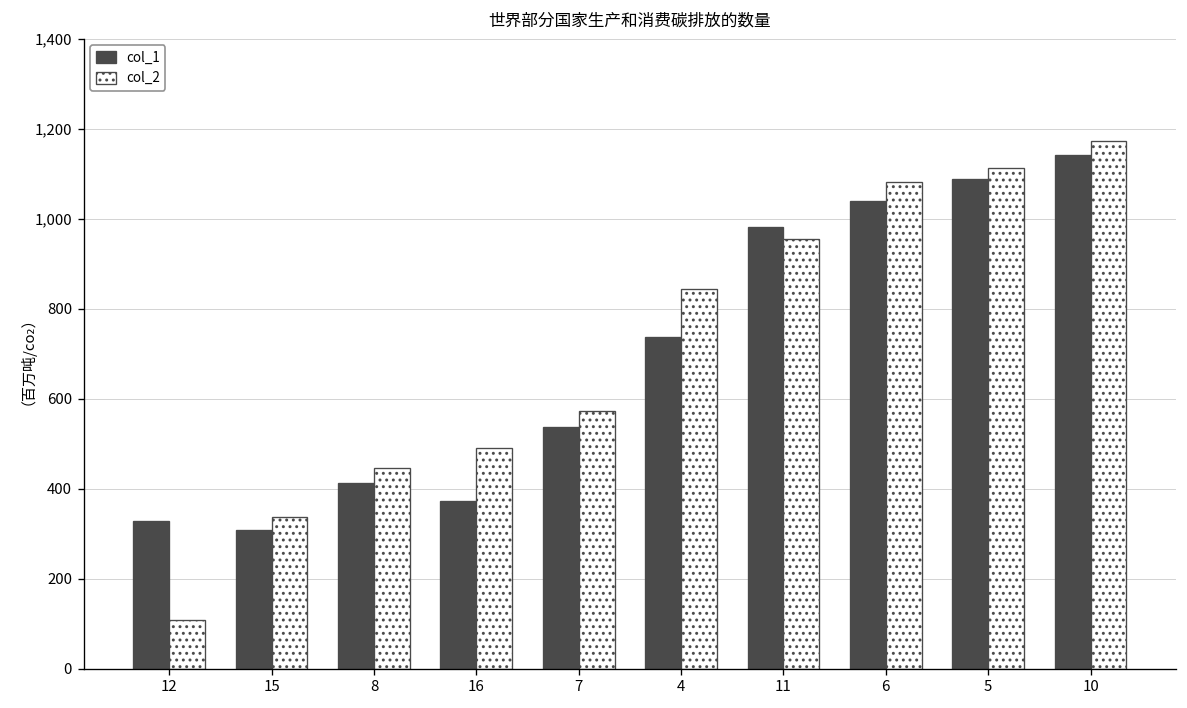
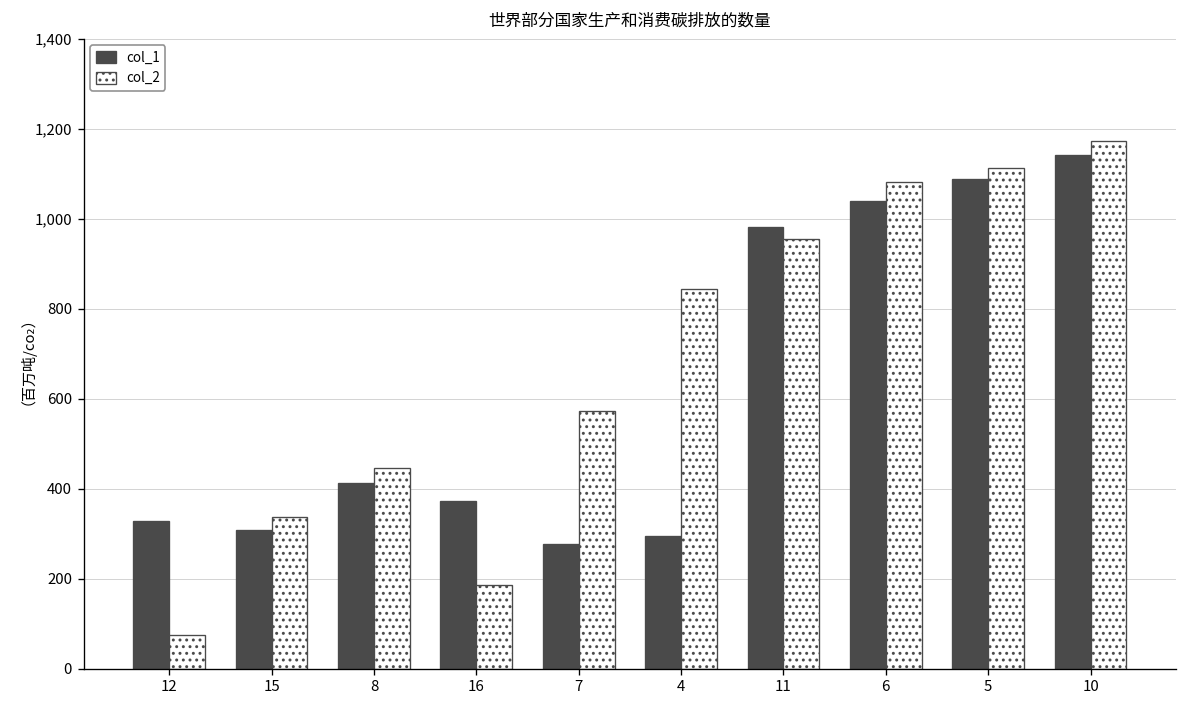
col_2, 12: 110 -> 80
col_2, 16: 490 -> 190
col_1, 7: 540 -> 280
col_1, 4: 740 -> 290
